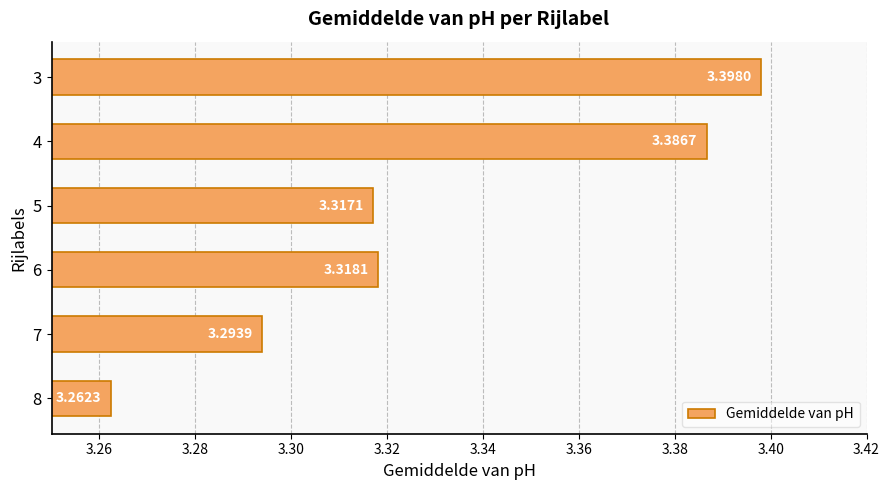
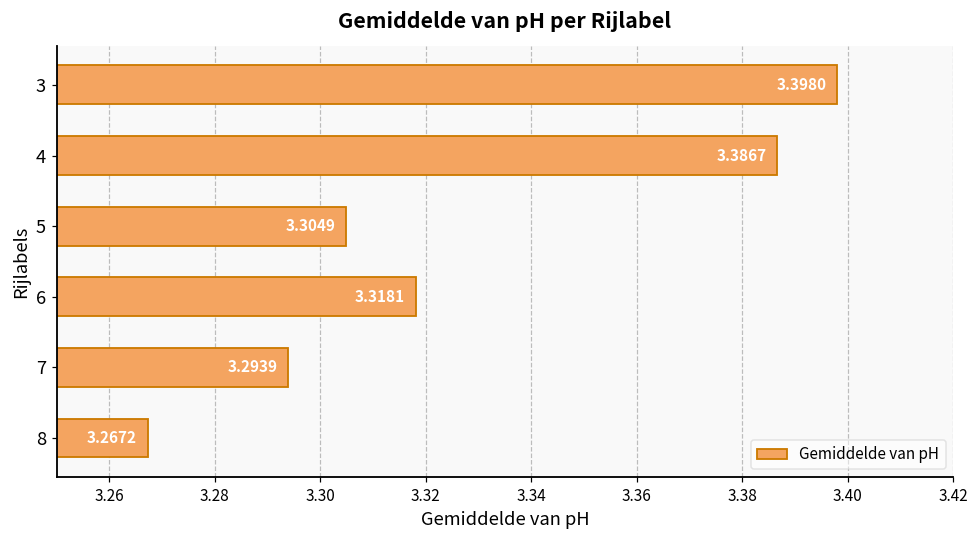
5: 3.3171 -> 3.3049
8: 3.2623 -> 3.2672
